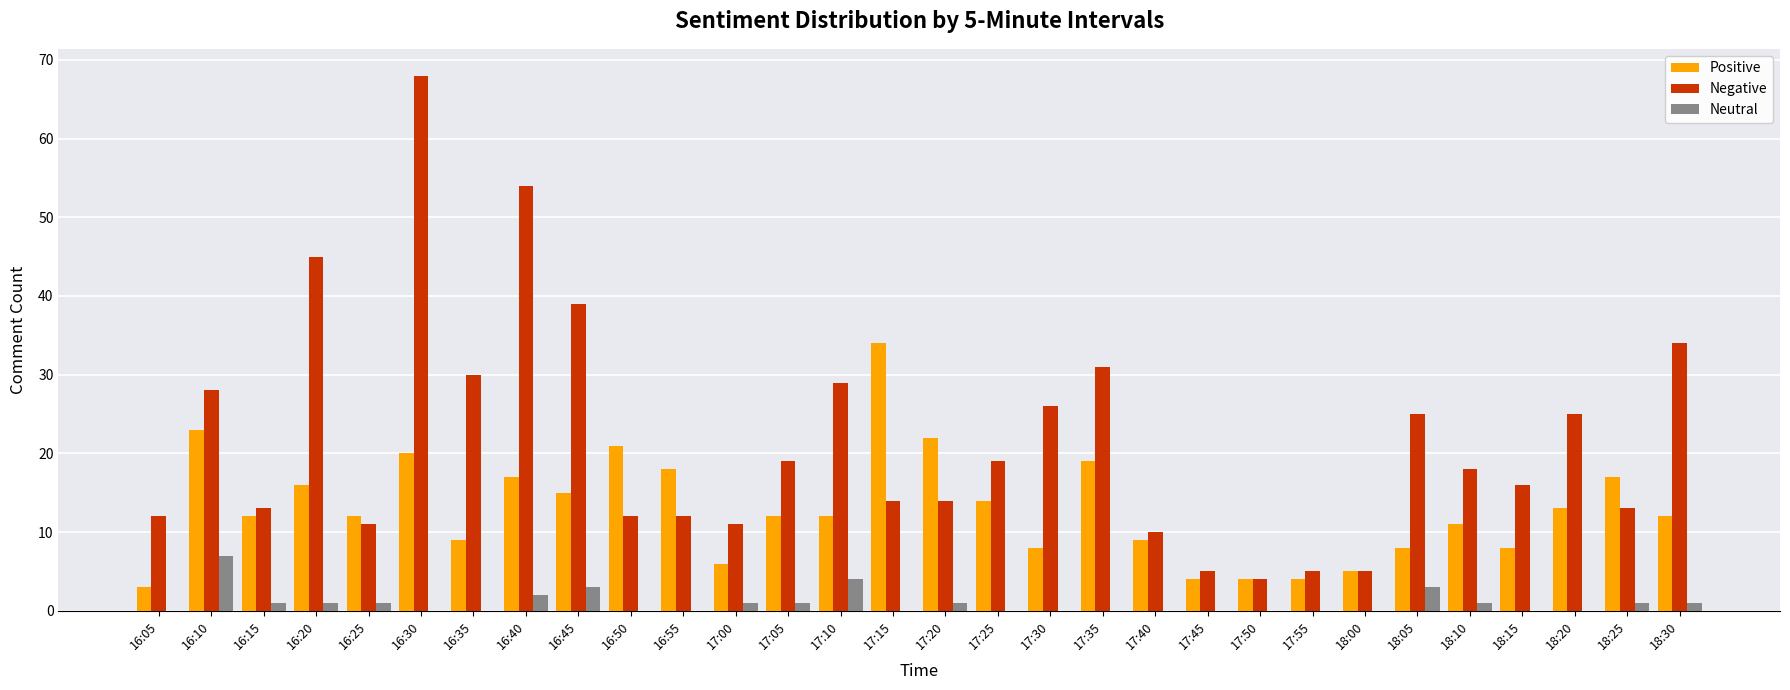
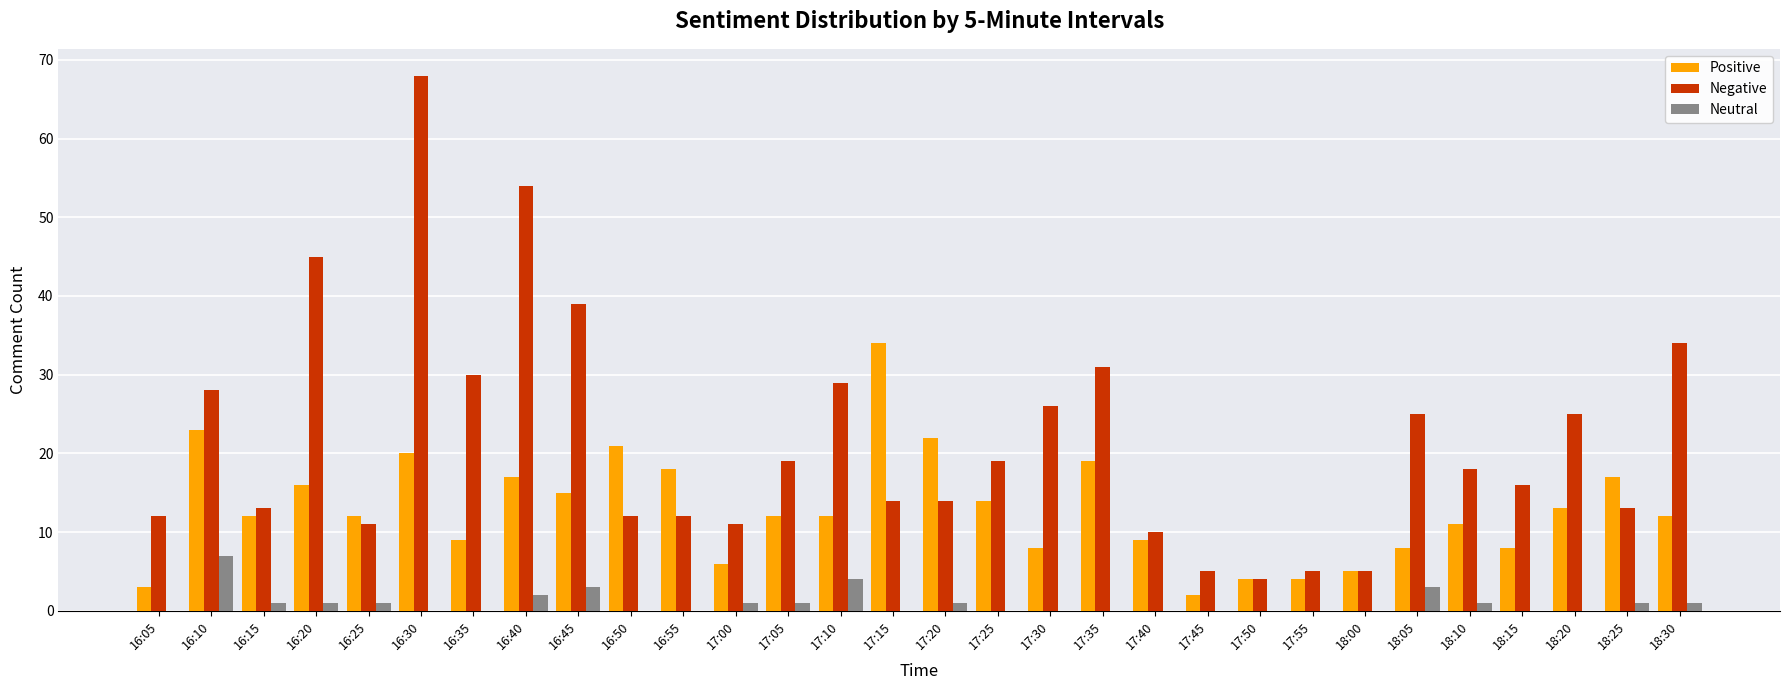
Positive, 17:45: 4 -> 2
